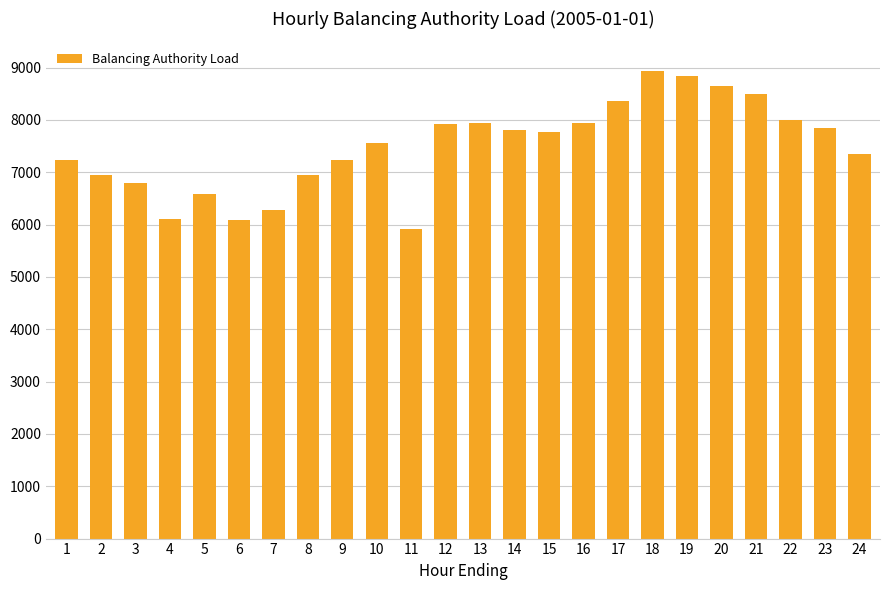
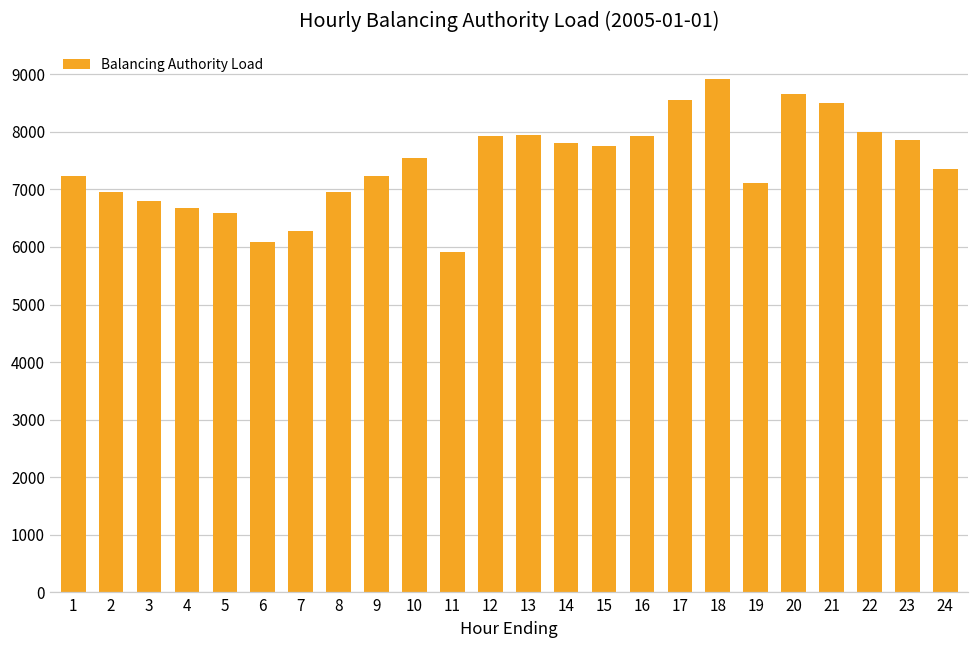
4: 6100 -> 6700
17: 8400 -> 8500
19: 8800 -> 7100
